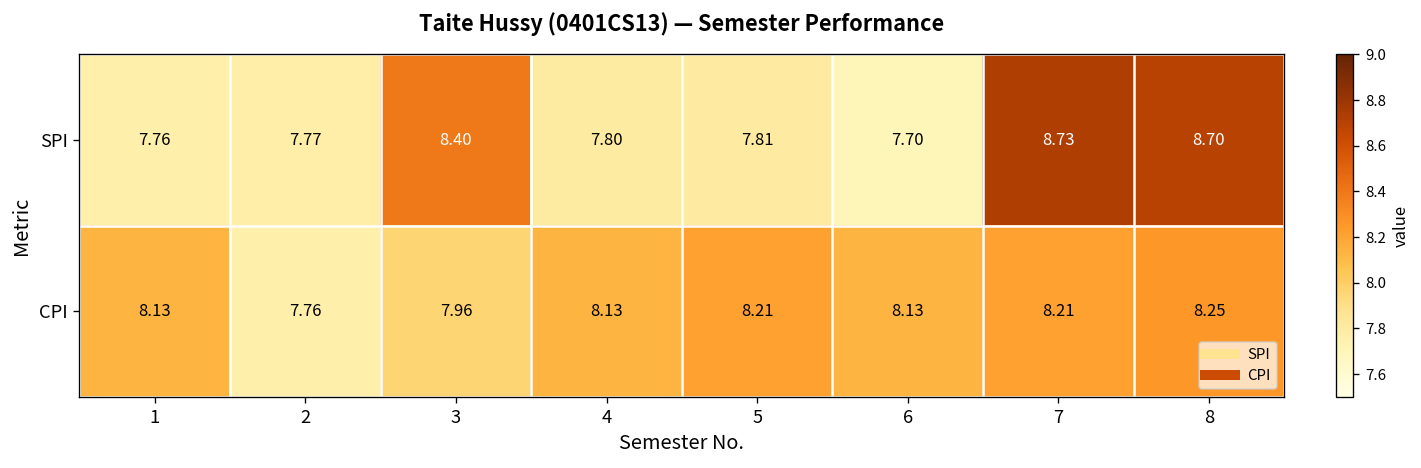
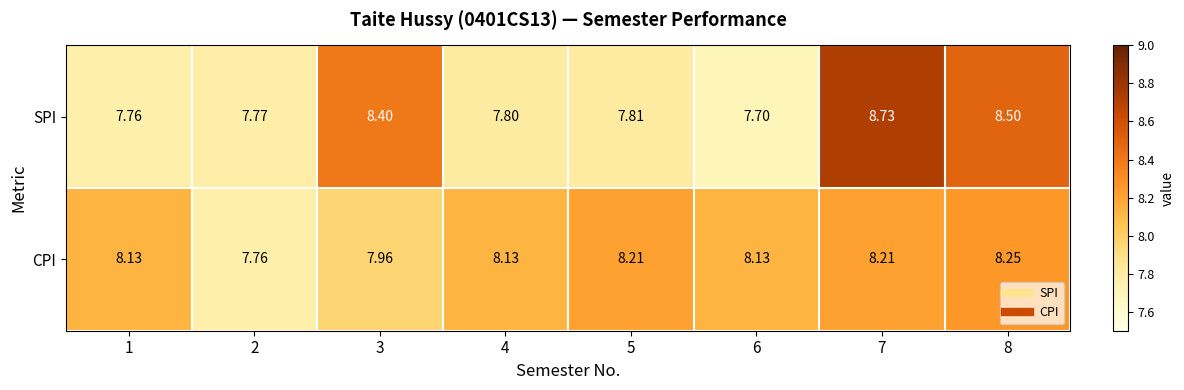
SPI, 8: 8.70 -> 8.50
